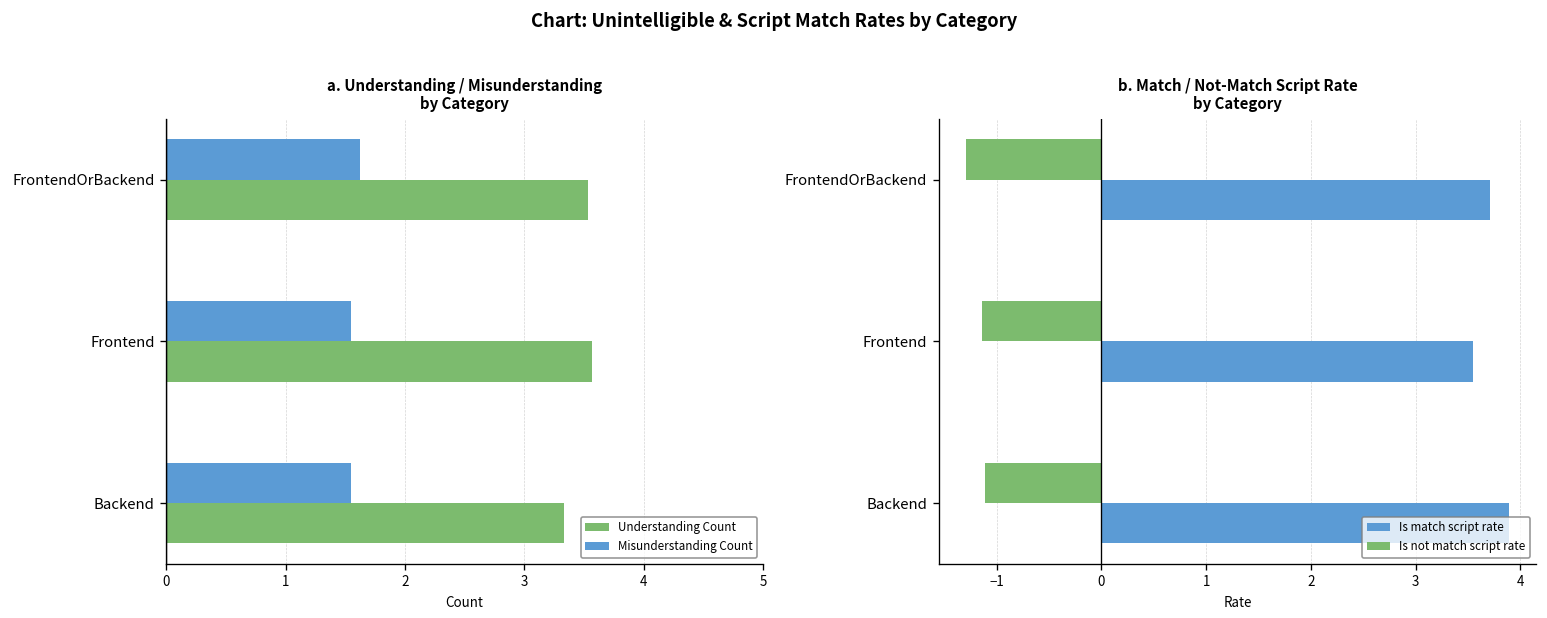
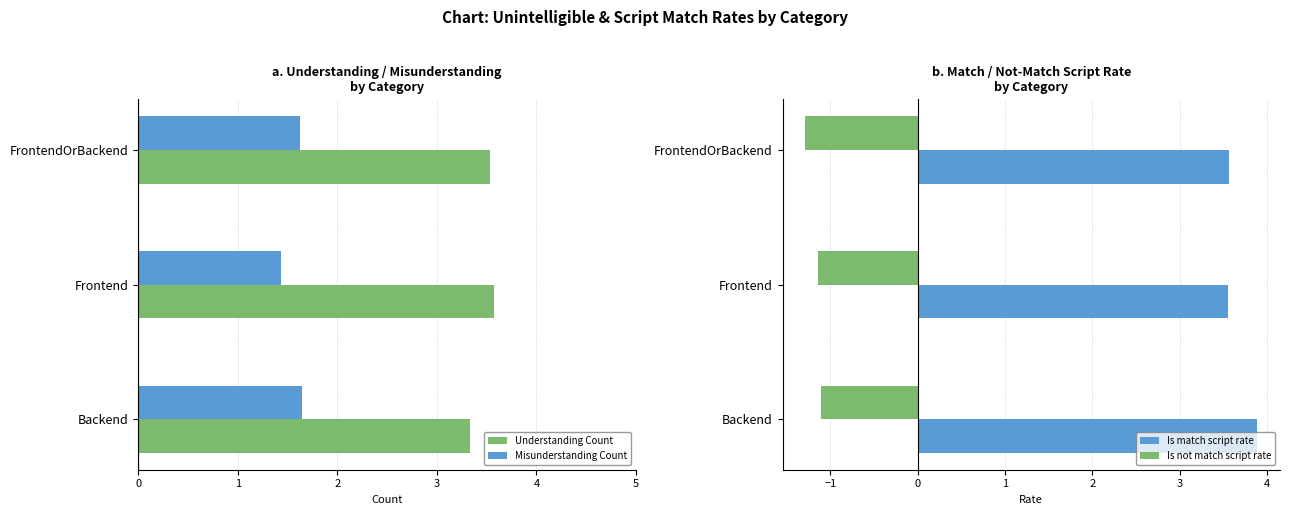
a. Understanding / Misunderstanding by Category, Misunderstanding Count, Frontend: 1.6 -> 1.4
a. Understanding / Misunderstanding by Category, Misunderstanding Count, Backend: 1.55 -> 1.64
b. Match / Not-Match Script Rate by Category, Is match script rate, FrontendOrBackend: 3.7 -> 3.6
